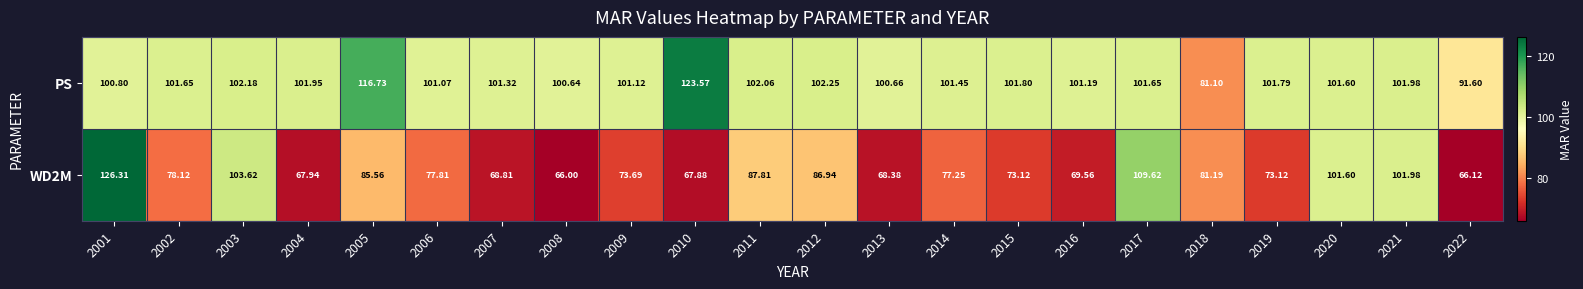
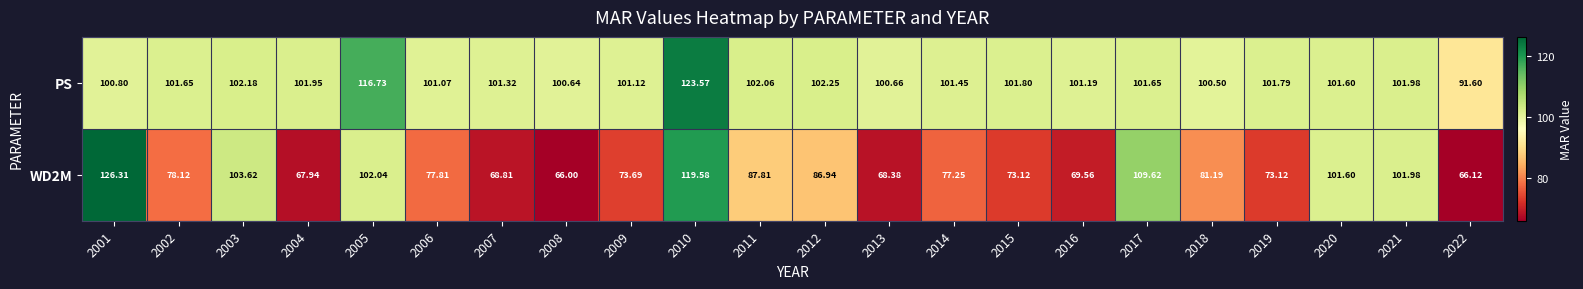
PS, 2018: 81.10 -> 100.50
WD2M, 2005: 85.56 -> 102.04
WD2M, 2010: 67.88 -> 119.58
